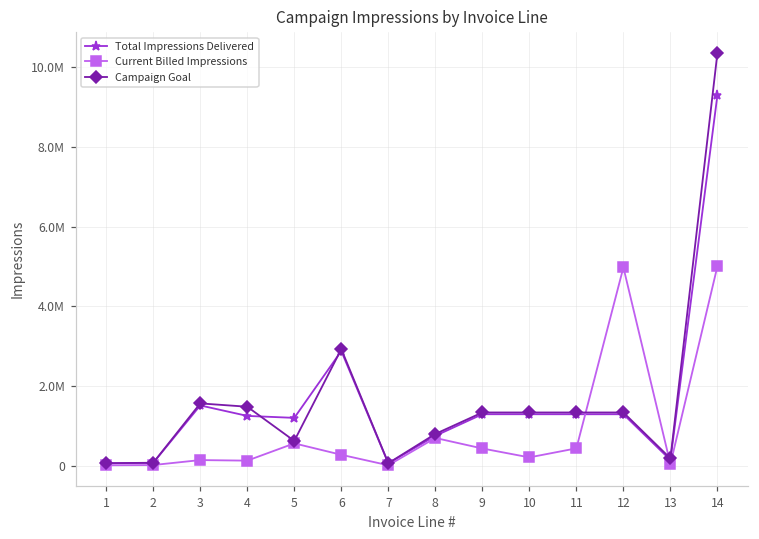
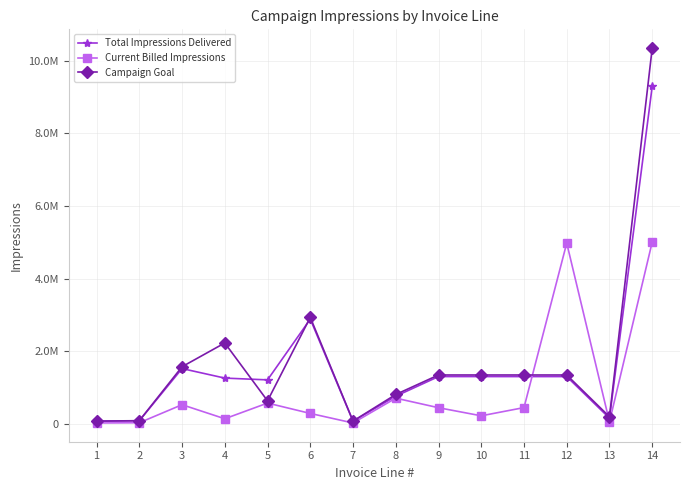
Current Billed Impressions, 3: 200000 -> 500000
Campaign Goal, 4: 1500000 -> 2200000
